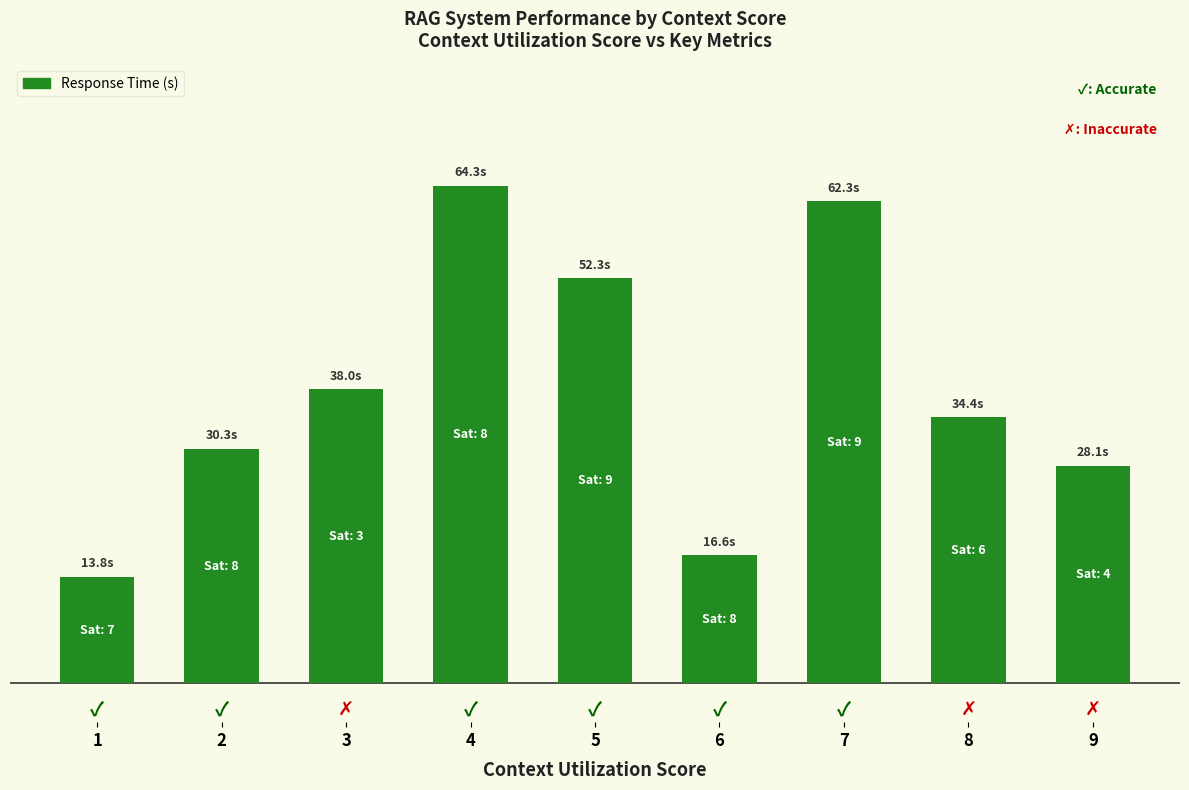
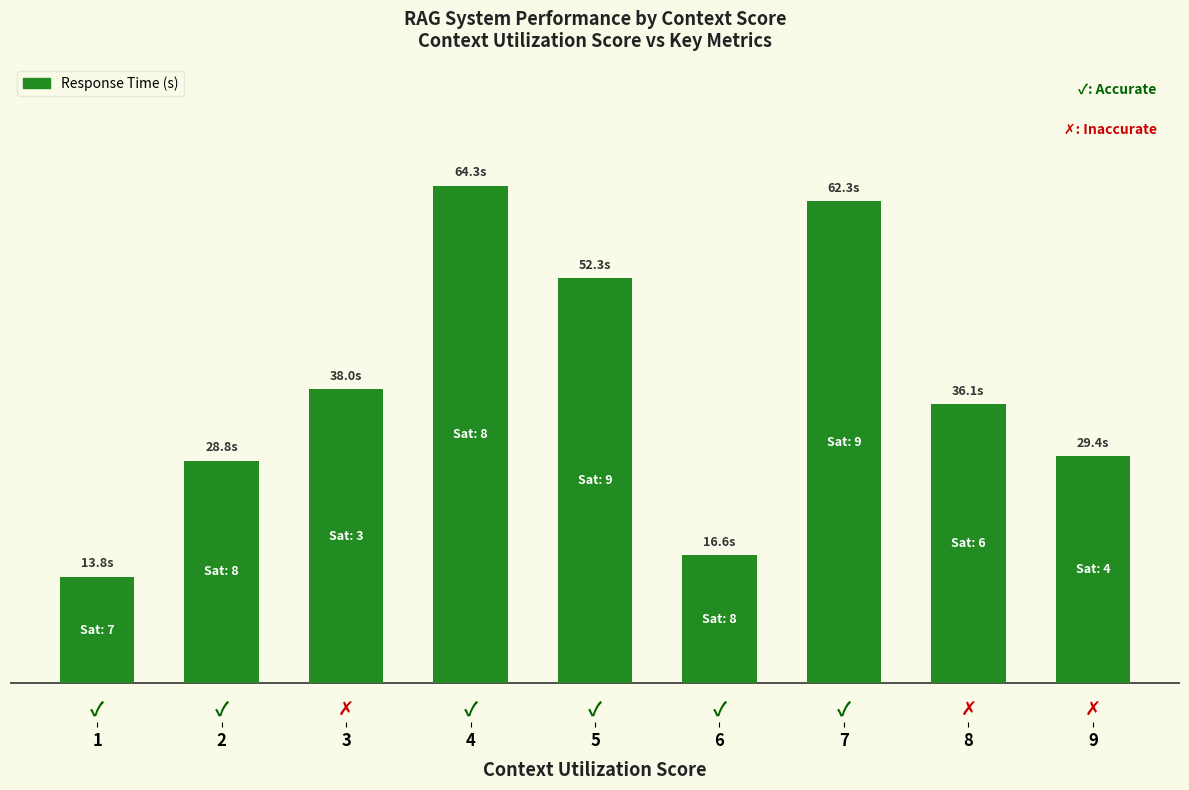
2: 30.3s -> 28.8s
8: 34.4s -> 36.1s
9: 28.1s -> 29.4s
